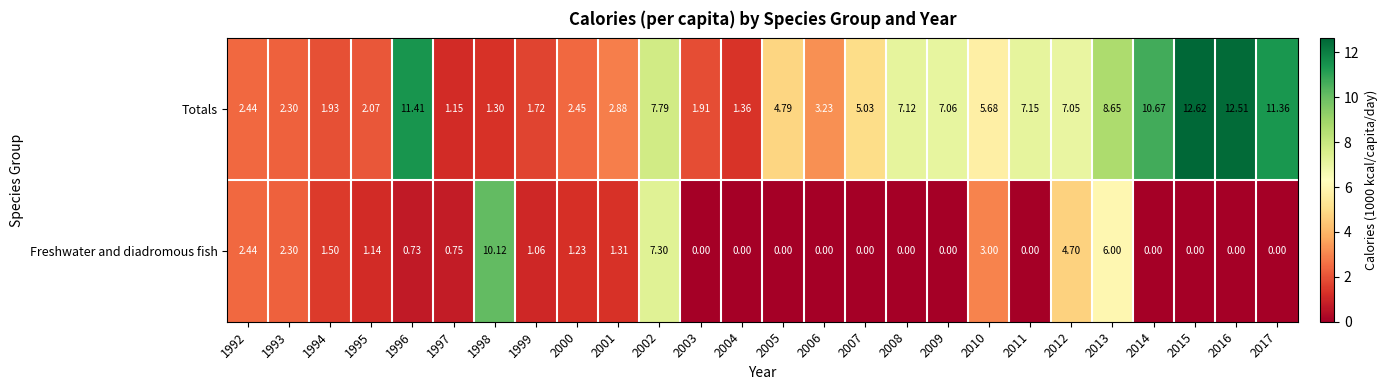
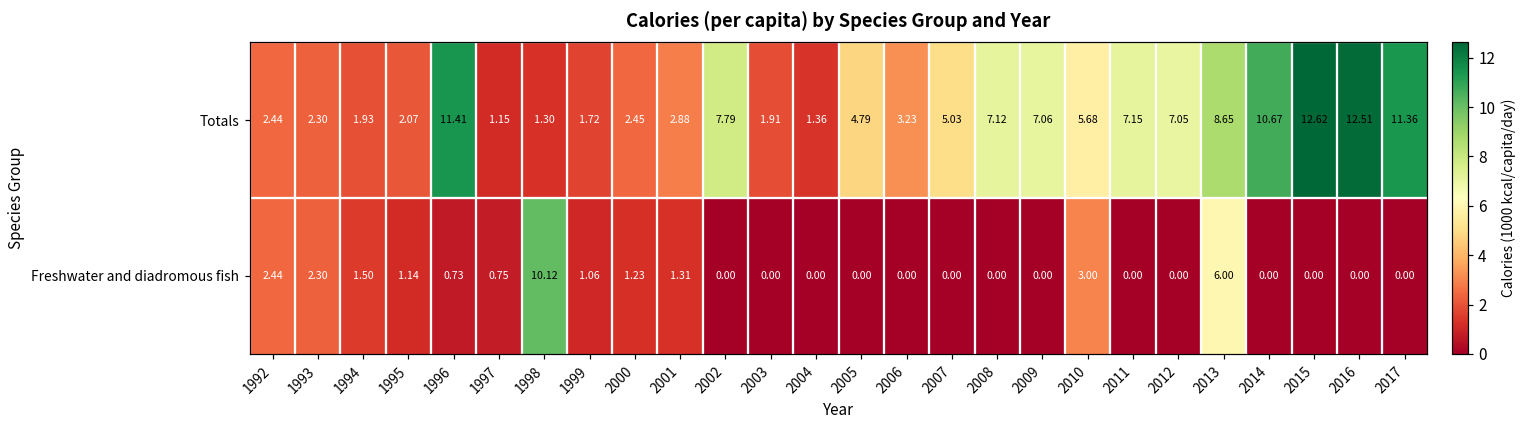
Freshwater and diadromous fish, 2002: 7.30 -> 0.00
Freshwater and diadromous fish, 2012: 4.70 -> 0.00
